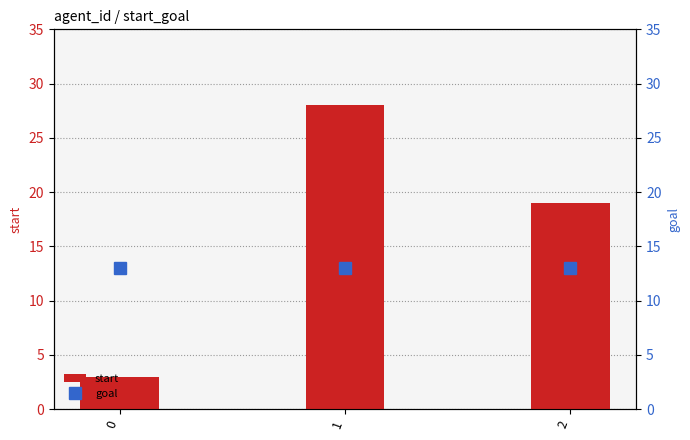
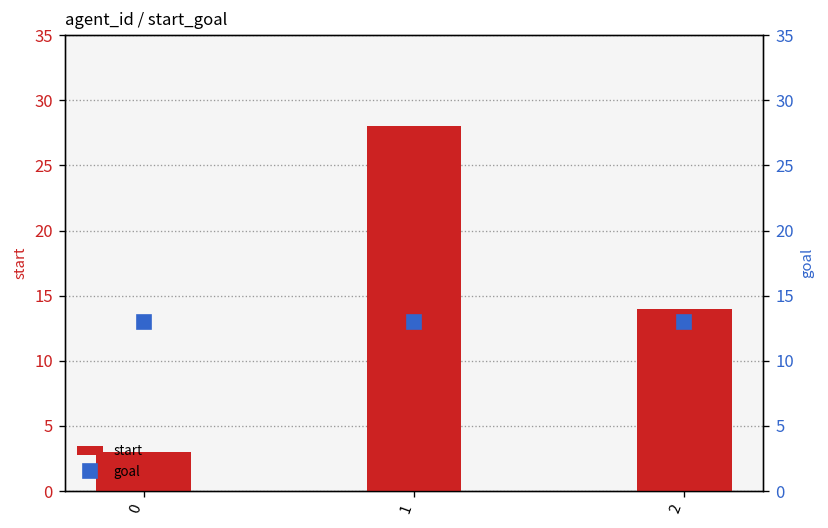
start, 2: 19 -> 14
